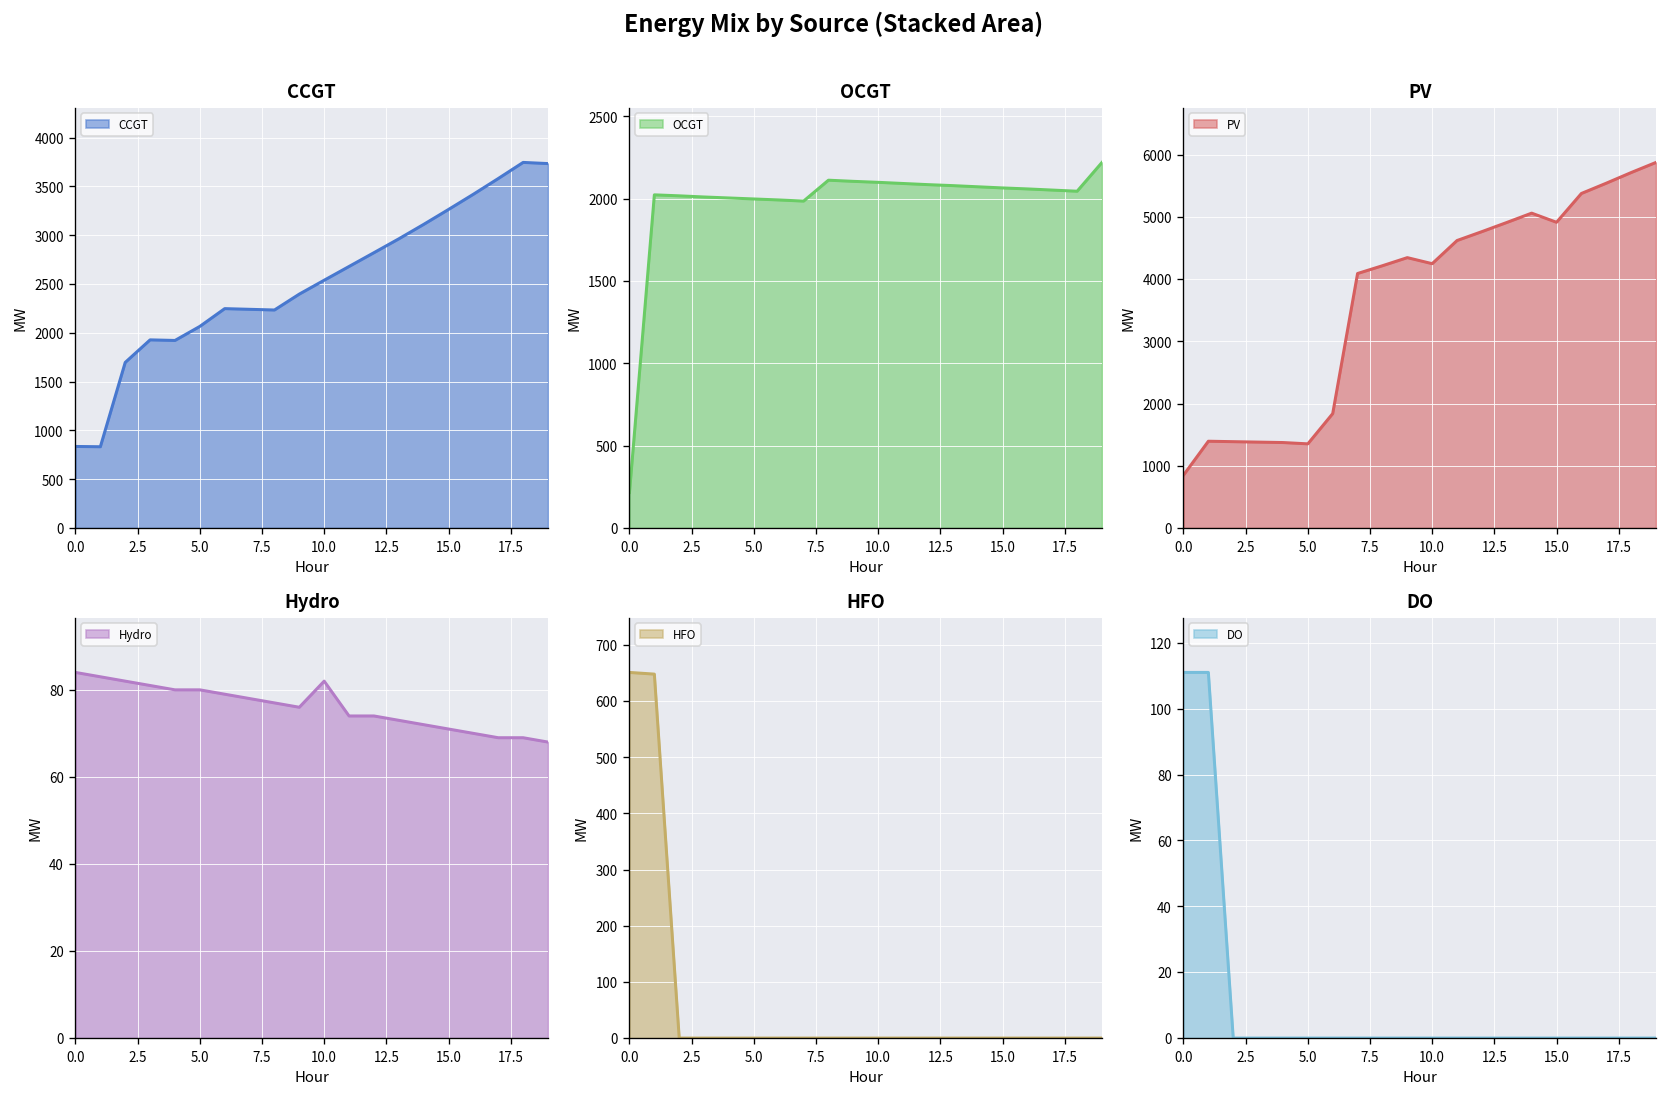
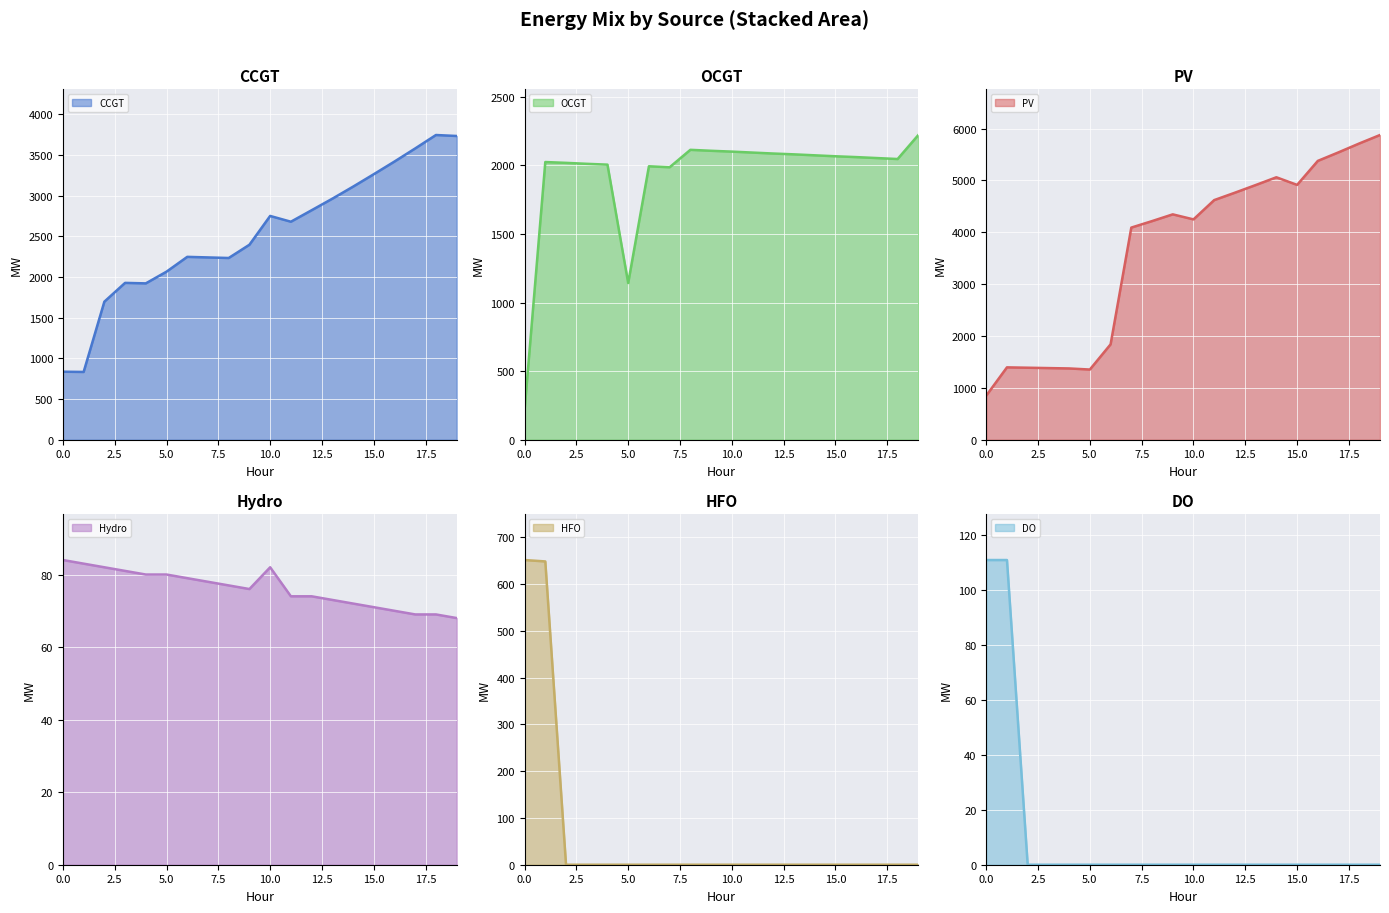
CCGT, 10.0: 2500 -> 2800
OCGT, 5.0: 2000 -> 1140
